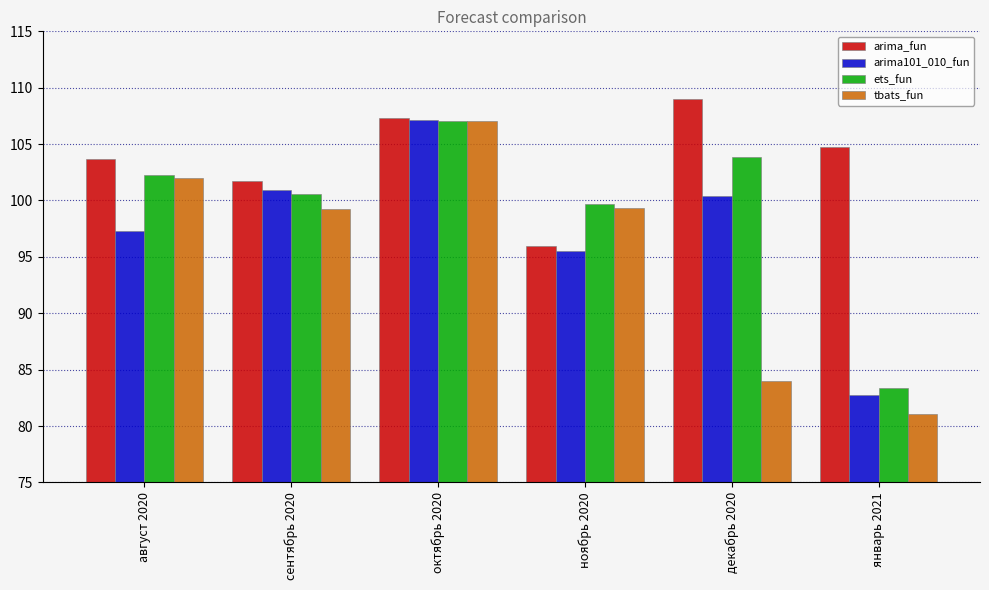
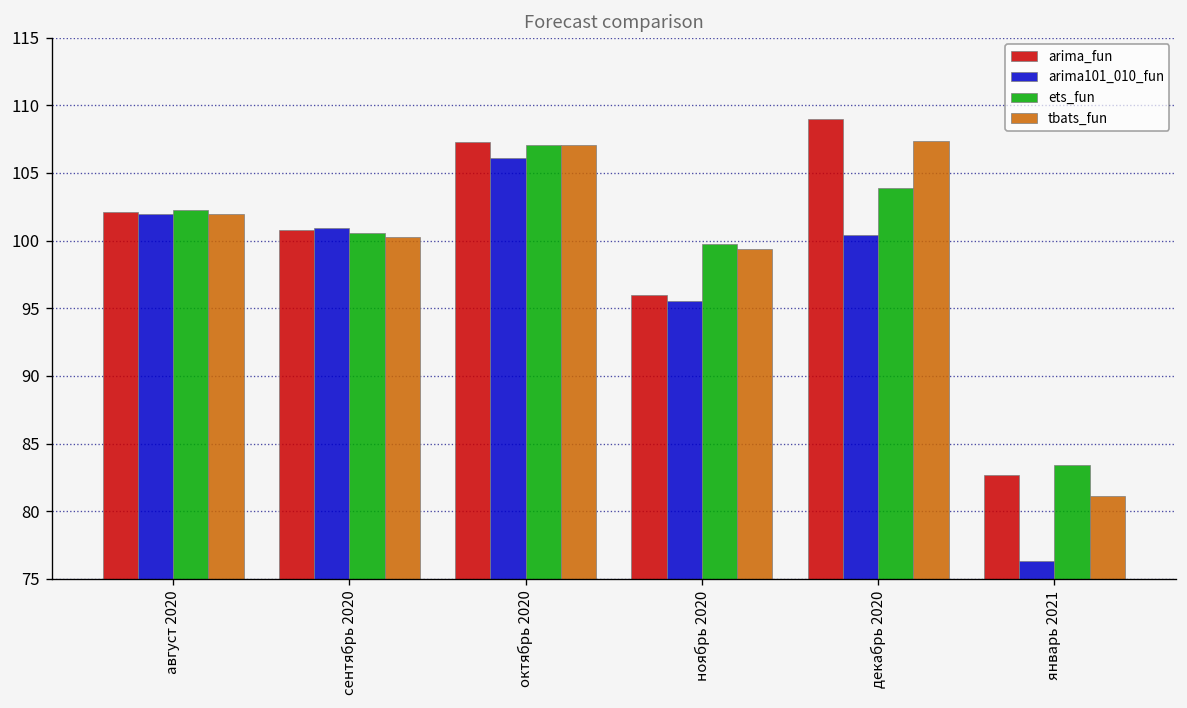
arima_fun, август 2020: 103.7 -> 102.1
arima101_010_fun, август 2020: 97.3 -> 101.9
arima_fun, сентябрь 2020: 101.7 -> 100.8
tbats_fun, сентябрь 2020: 99.2 -> 100.3
arima101_010_fun, октябрь 2020: 107.1 -> 106.1
tbats_fun, декабрь 2020: 84.0 -> 107.4
arima_fun, январь 2021: 104.7 -> 82.7
arima101_010_fun, январь 2021: 82.8 -> 76.4
